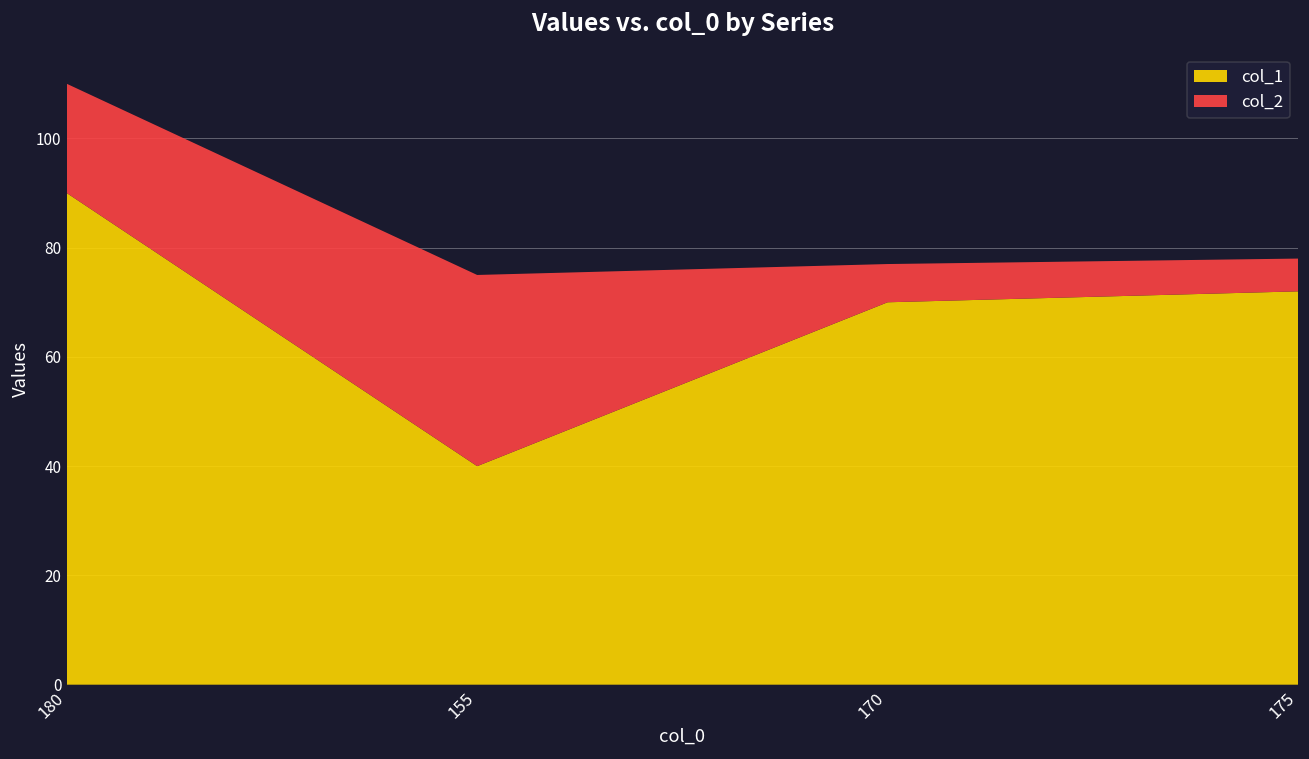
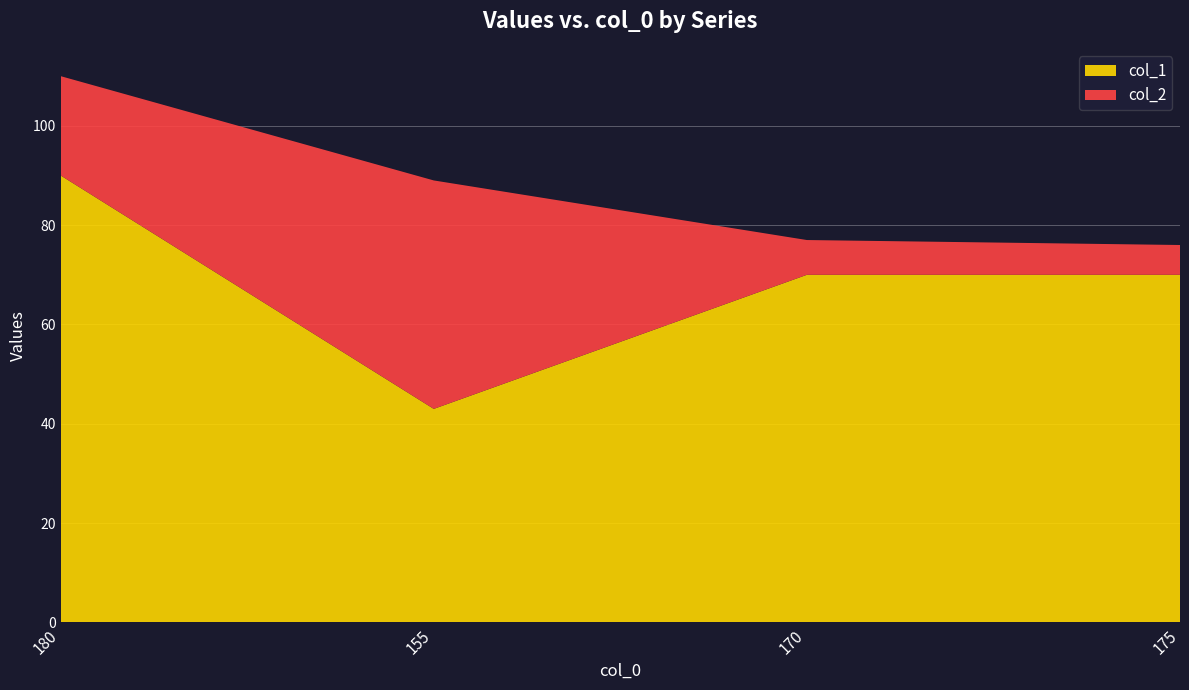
col_1, 155: 40 -> 43
col_2, 155: 35 -> 46
col_1, 175: 72 -> 70
